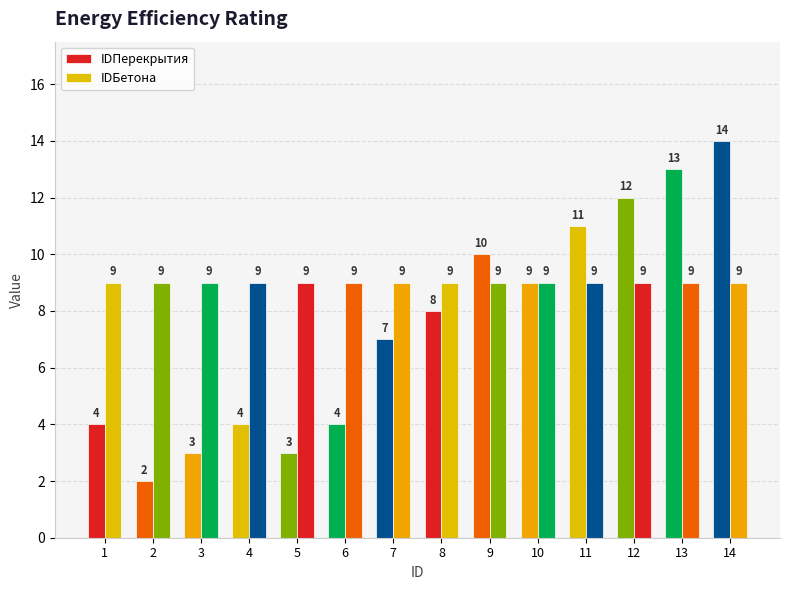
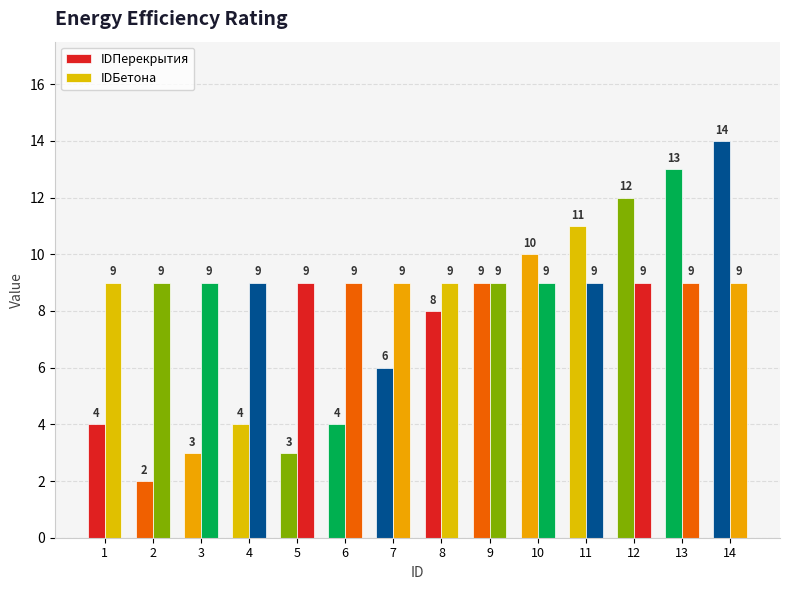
IDПерекрытия, 7: 7 -> 6
IDПерекрытия, 9: 10 -> 9
IDПерекрытия, 10: 9 -> 10
